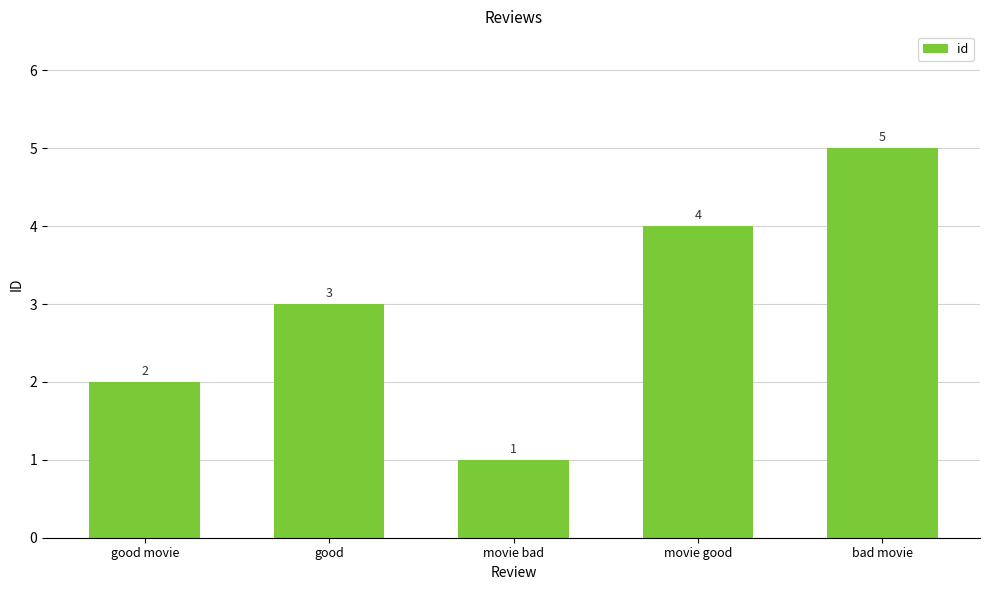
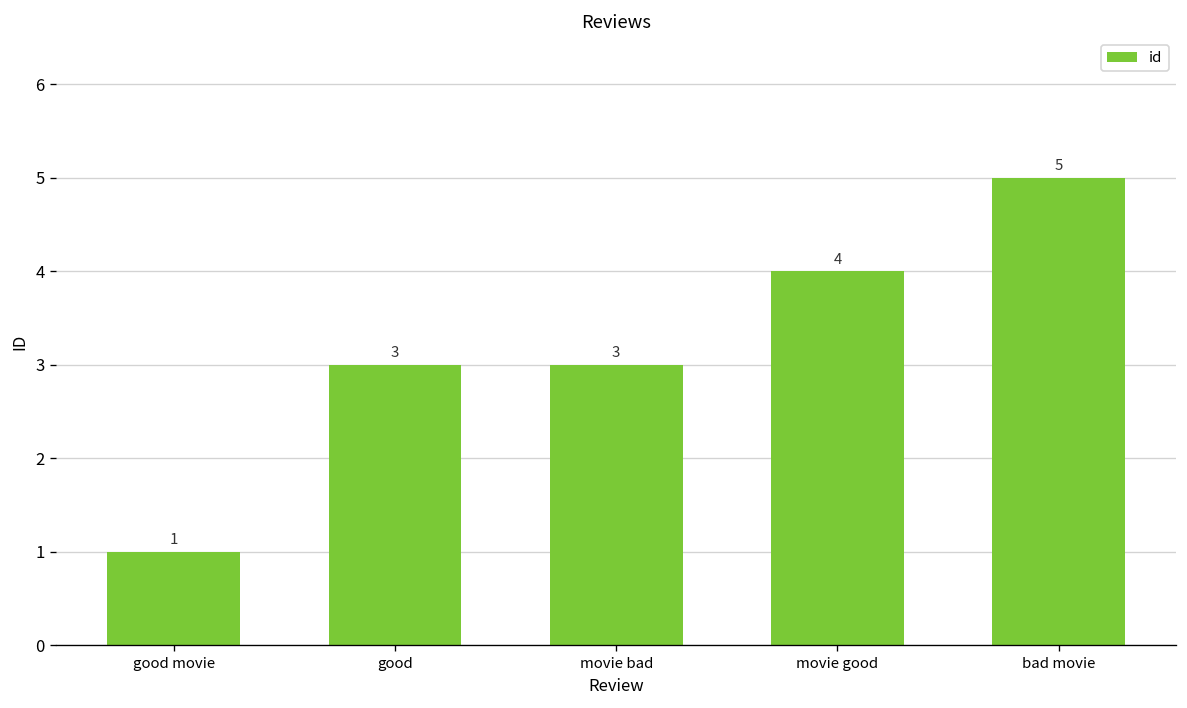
good movie: 2 -> 1
movie bad: 1 -> 3
